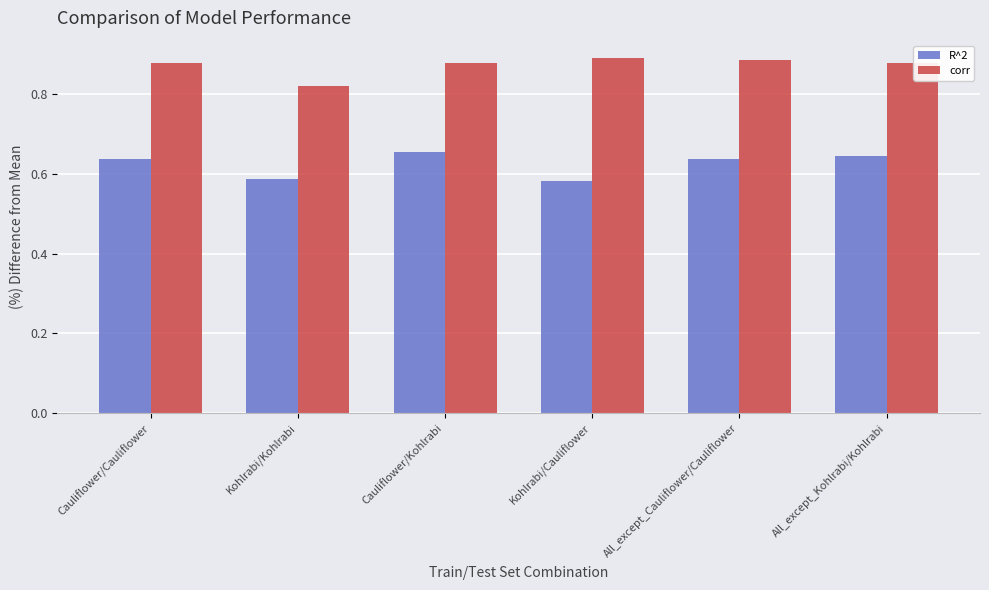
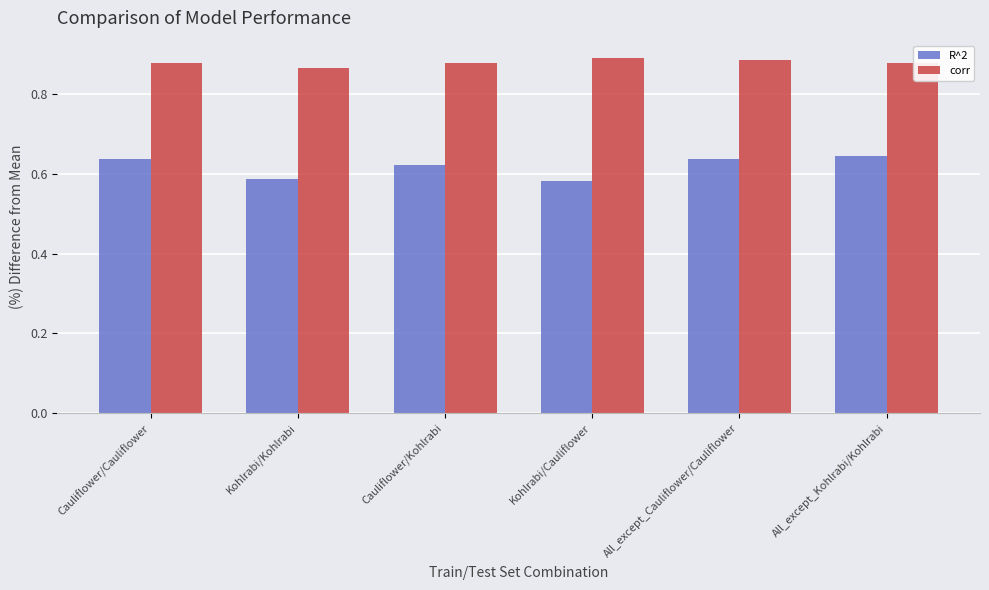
corr, Kohlrabi/Kohlrabi: 0.82 -> 0.86
R^2, Cauliflower/Kohlrabi: 0.65 -> 0.62
